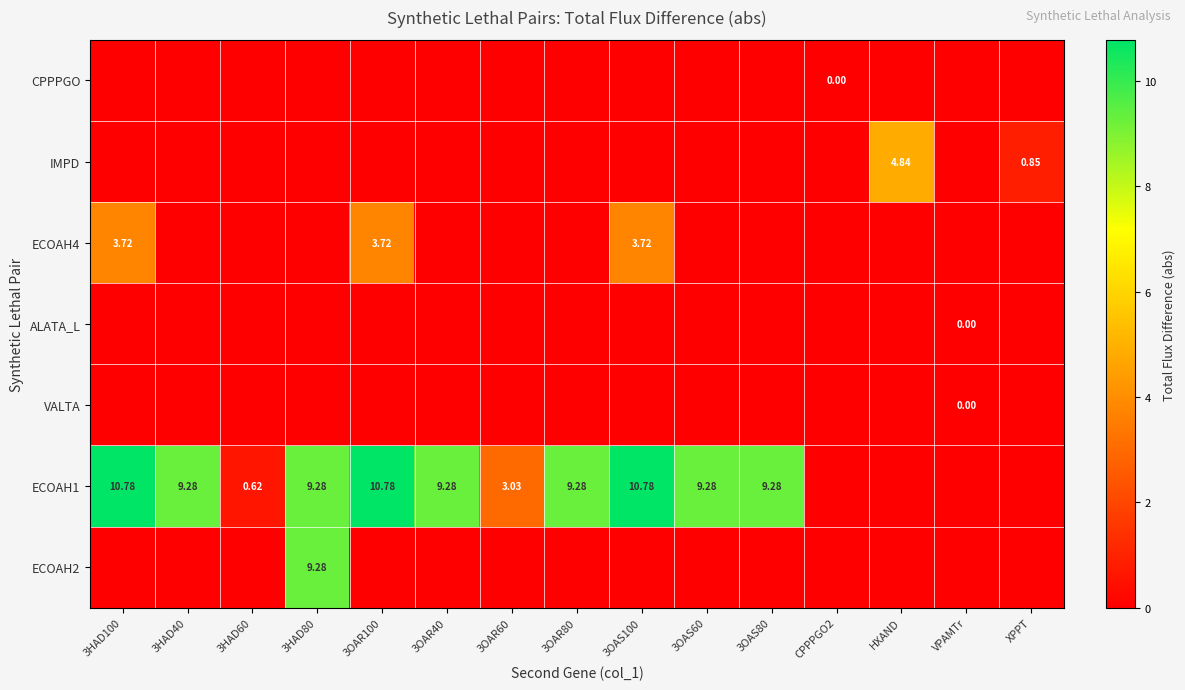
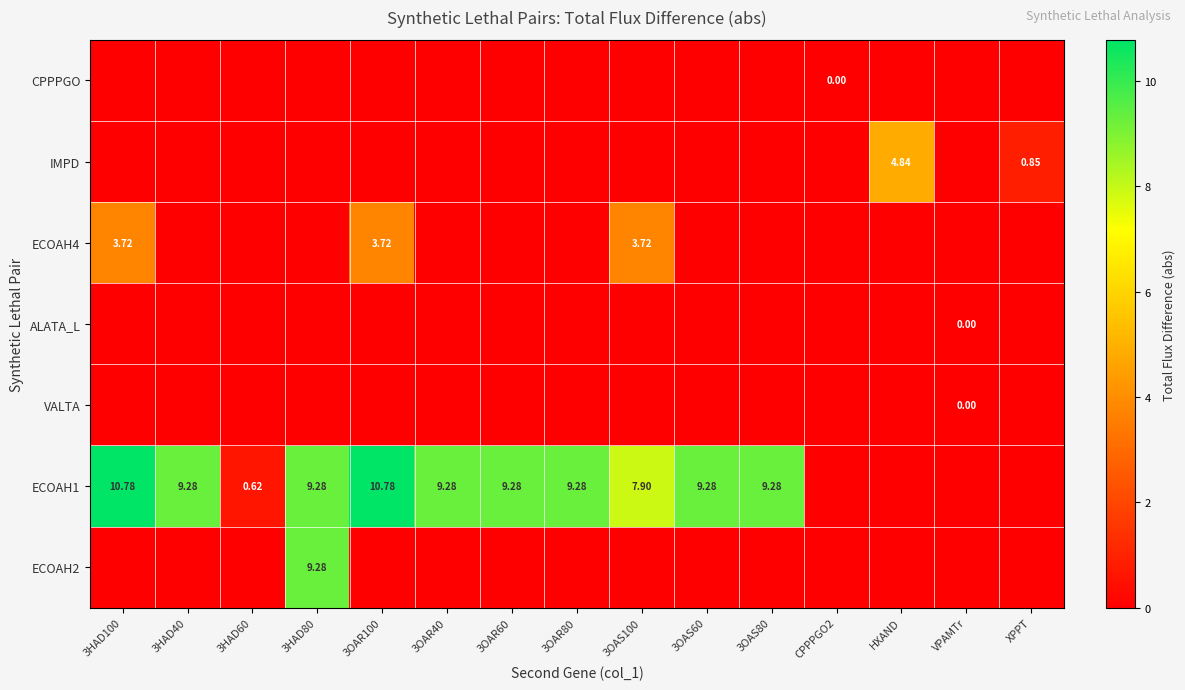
ECOAH1, 3OAR60: 3.03 -> 9.28
ECOAH1, 3OAS100: 10.78 -> 7.90
